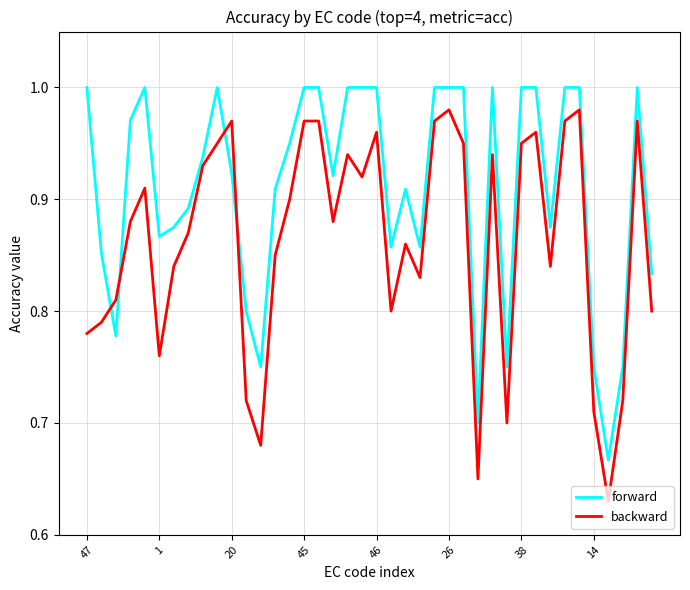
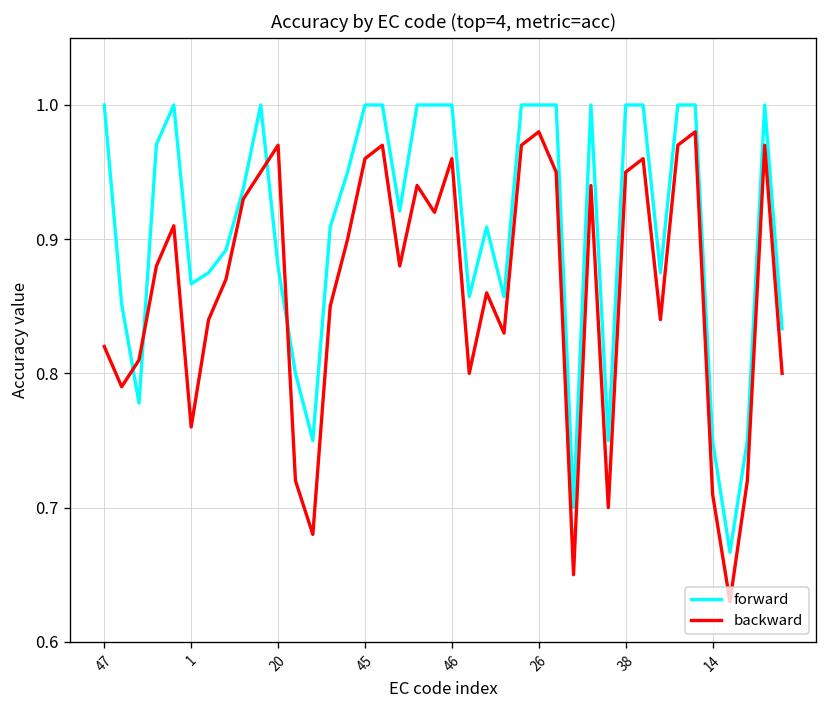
backward, 47: 0.78 -> 0.82
forward, 20: 0.923 -> 0.879
backward, 45: 0.97 -> 0.96
